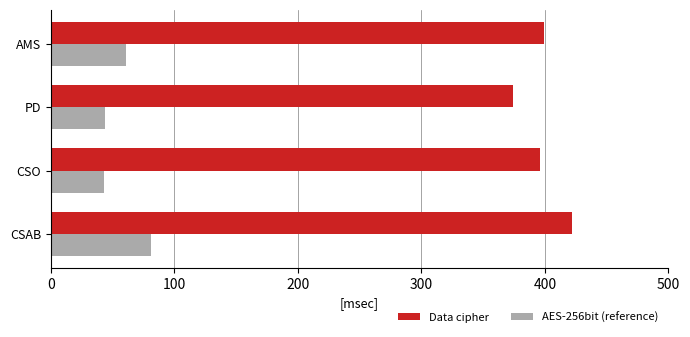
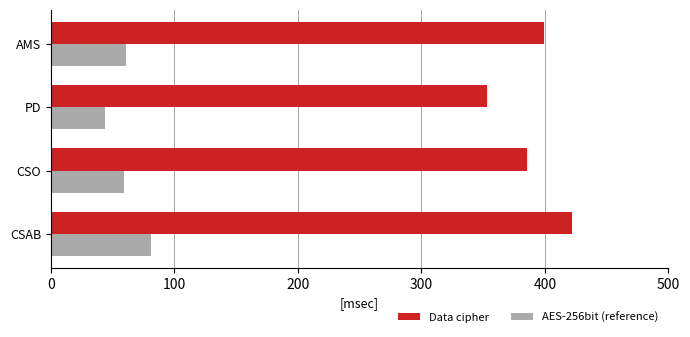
Data cipher, PD: 375 -> 353
Data cipher, CSO: 396 -> 385
AES-256bit (reference), CSO: 43 -> 60
